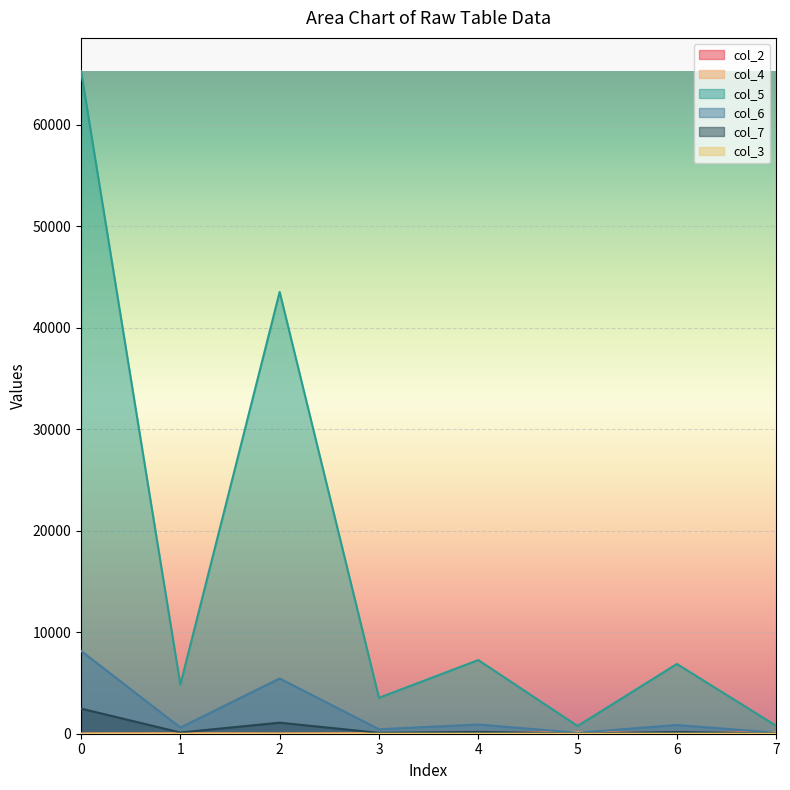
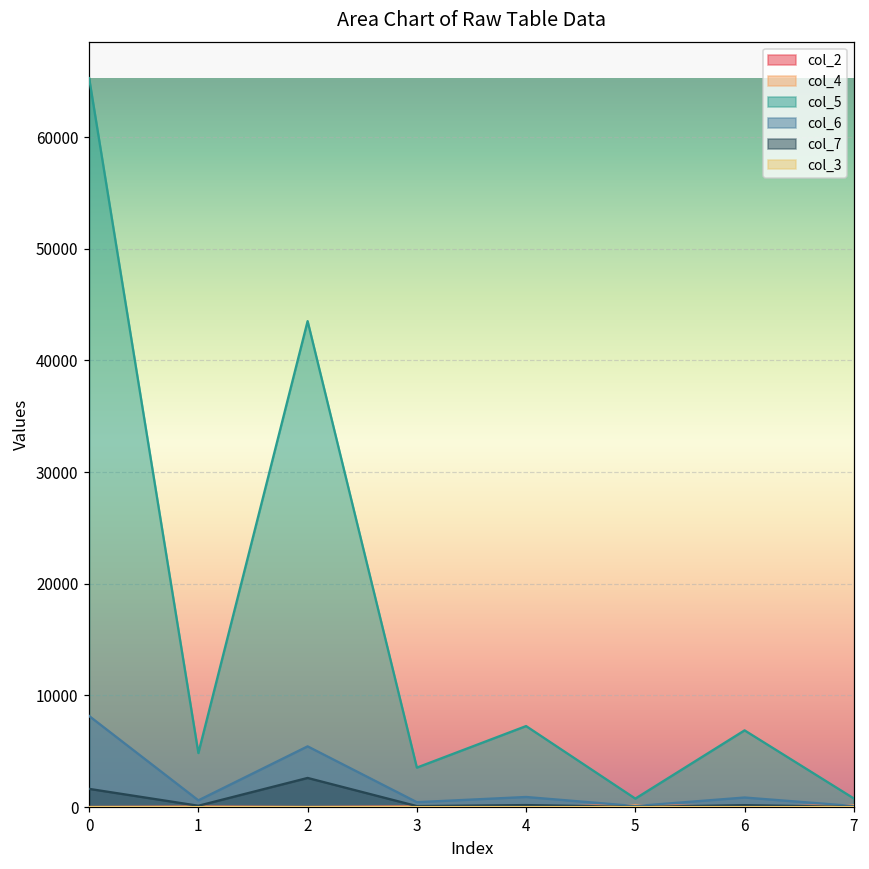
col_7, 0: 2500 -> 1600
col_7, 2: 1100 -> 2600
